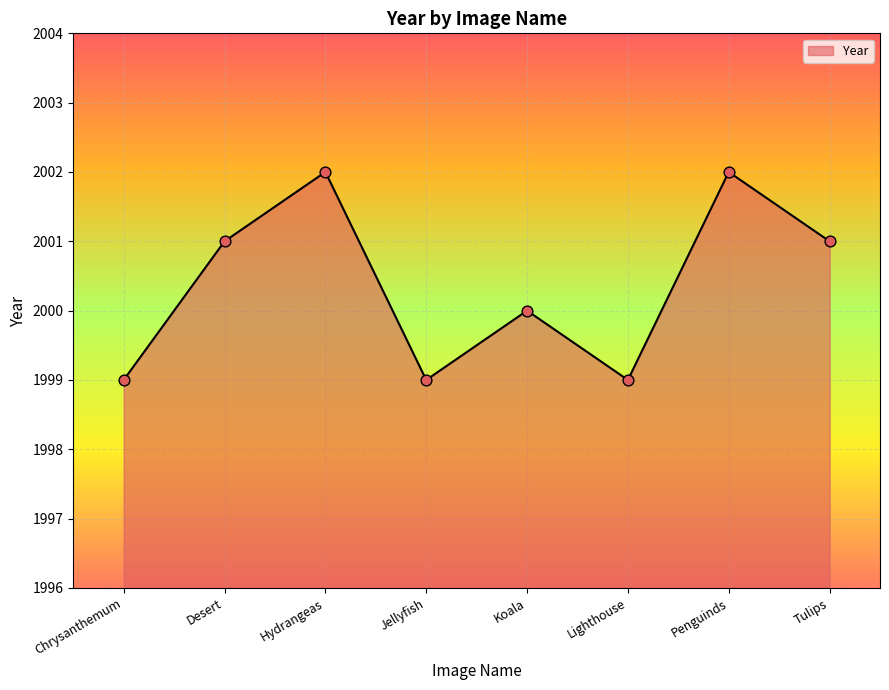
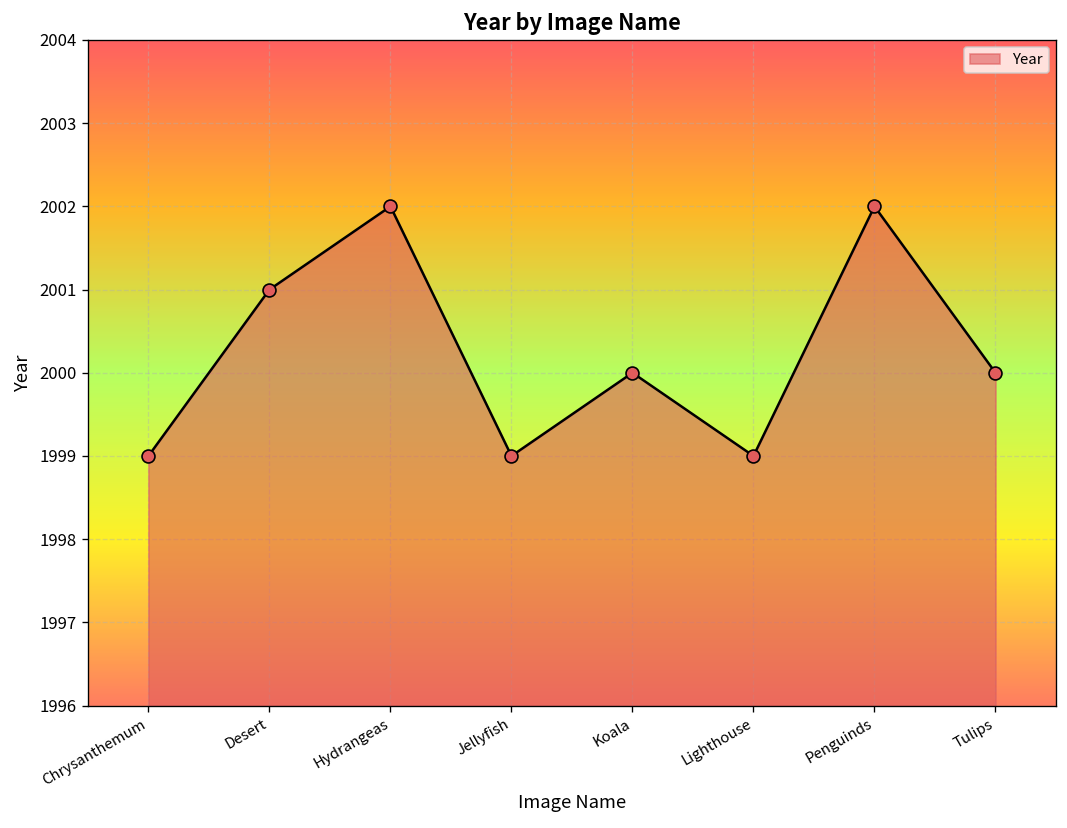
Tulips: 2001 -> 2000
